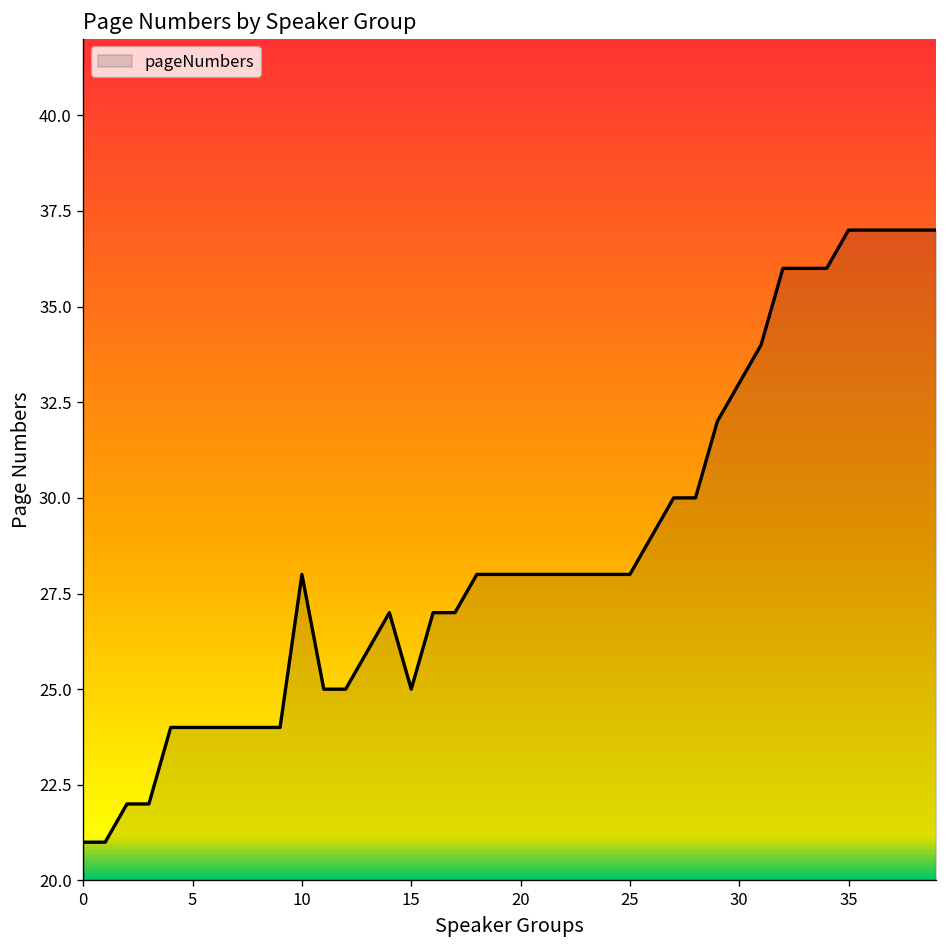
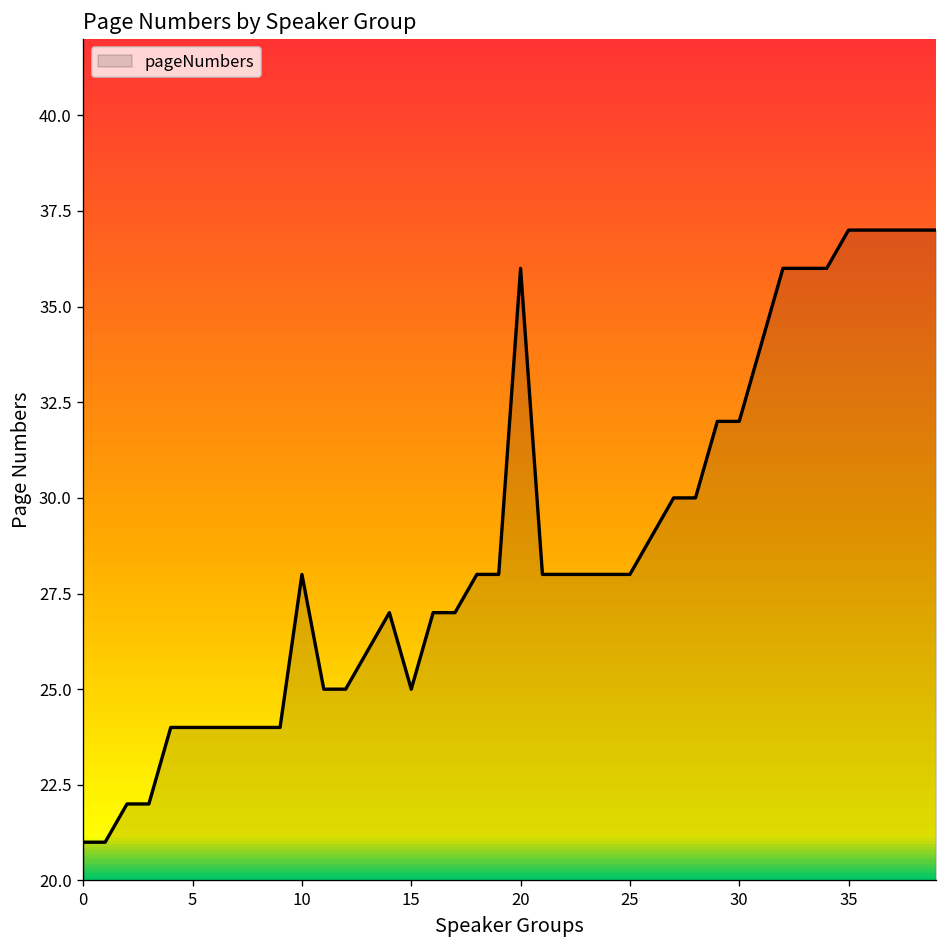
20: 28 -> 36
30: 33 -> 32
